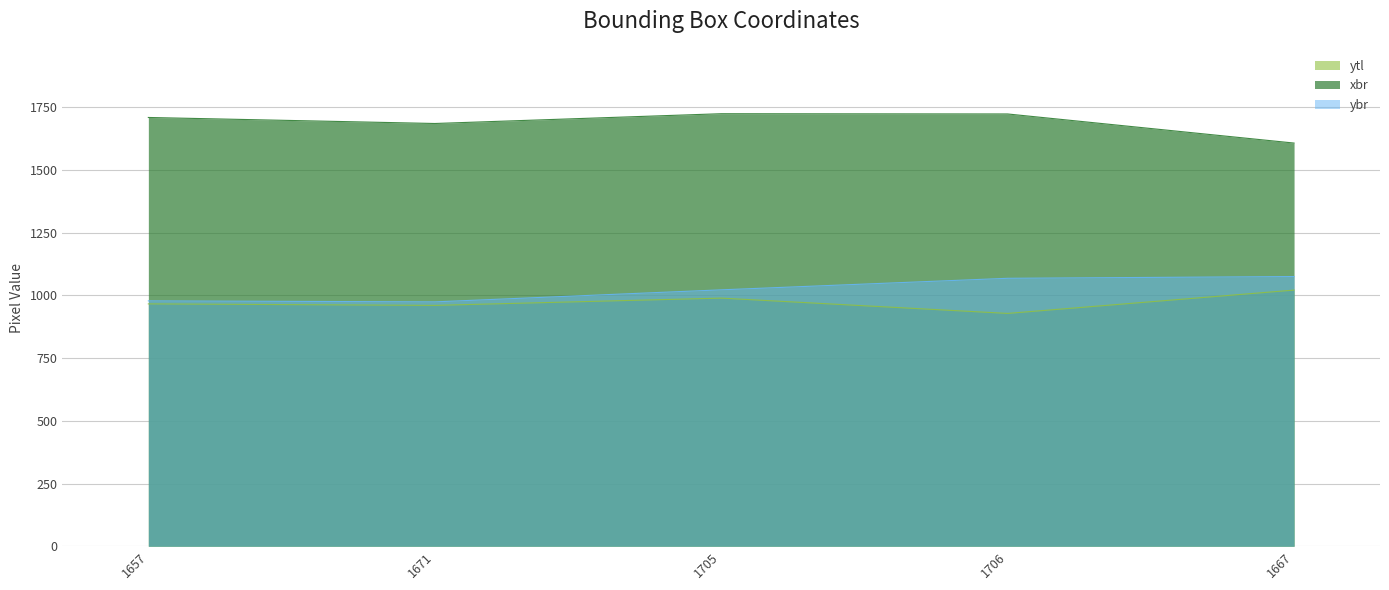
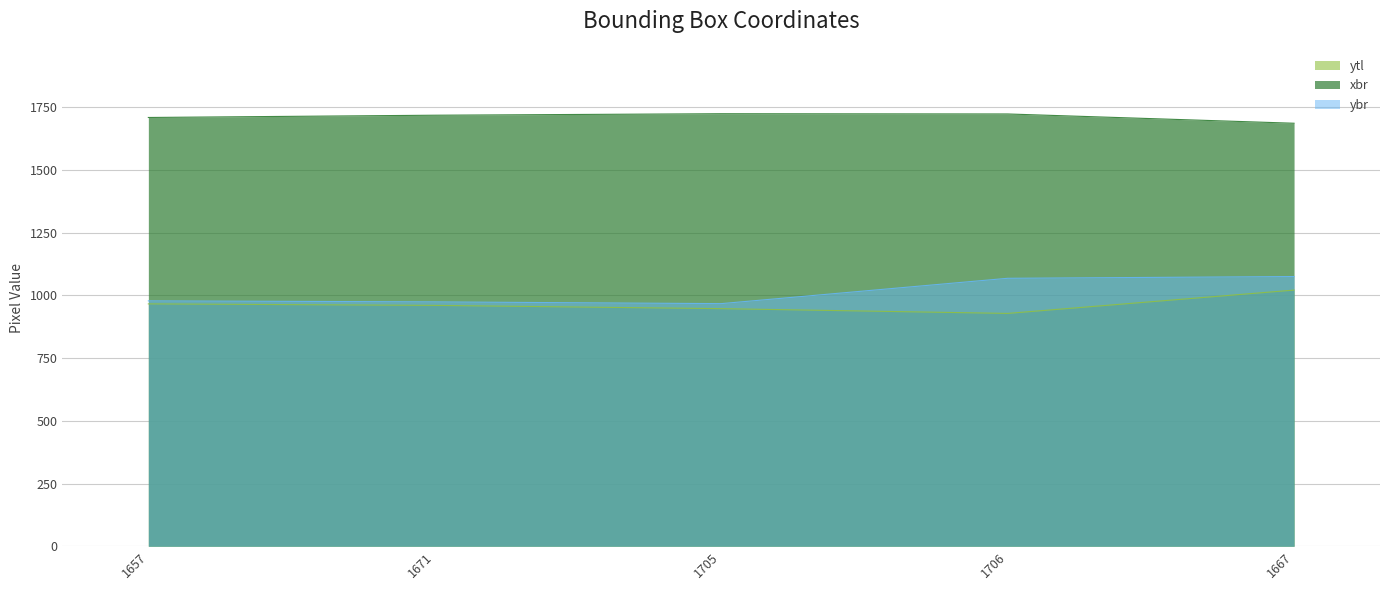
xbr, 1671: 1690 -> 1720
ytl, 1705: 990 -> 950
ybr, 1705: 1020 -> 970
xbr, 1667: 1610 -> 1690
